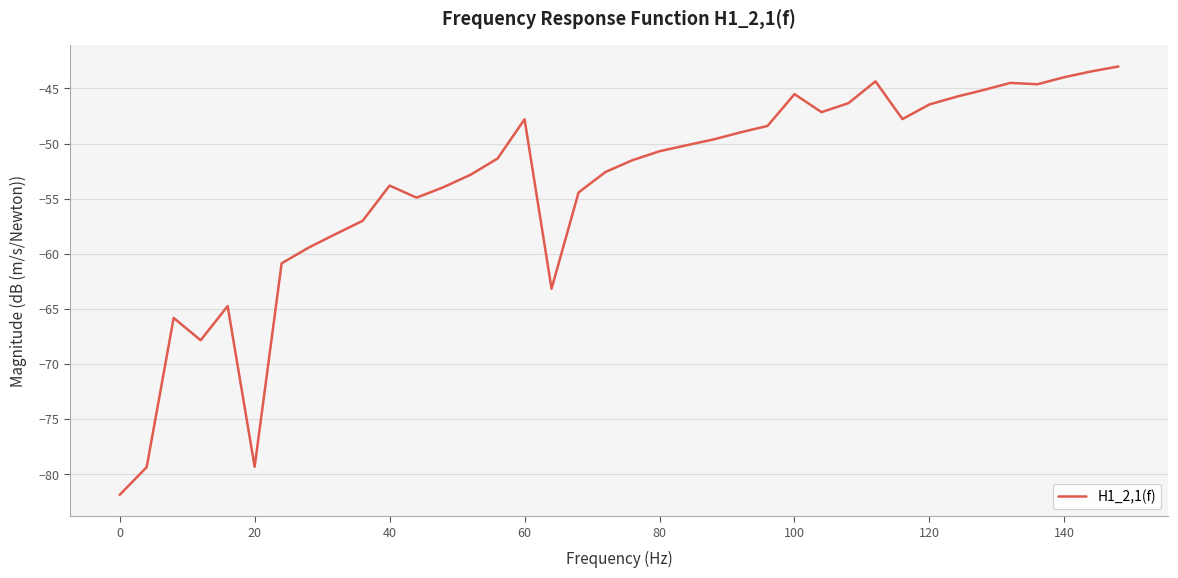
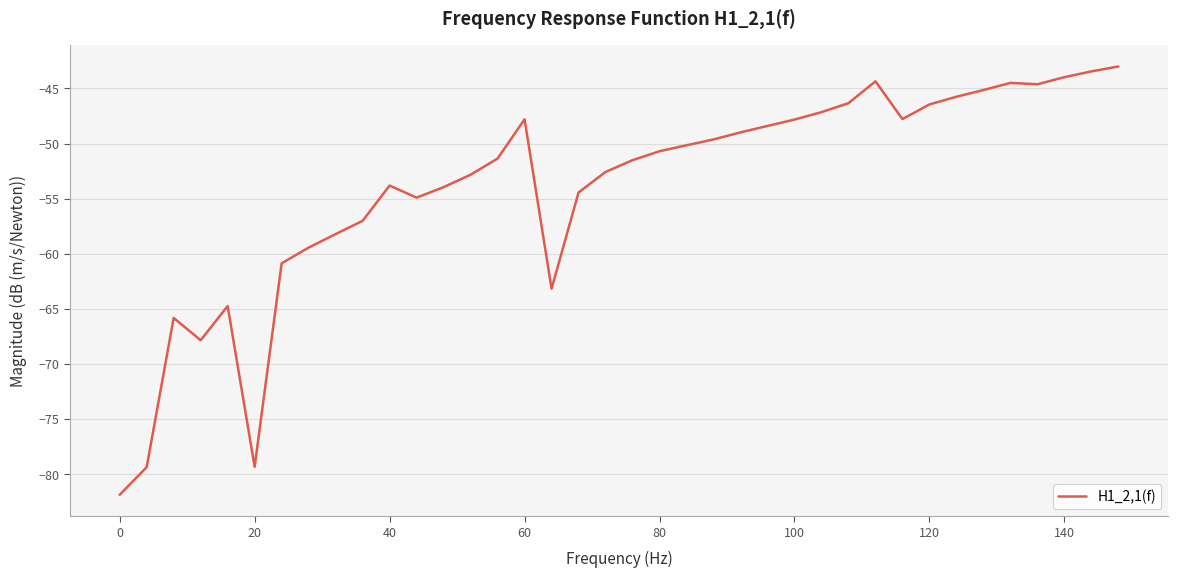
100: -45.5 -> -47.8
